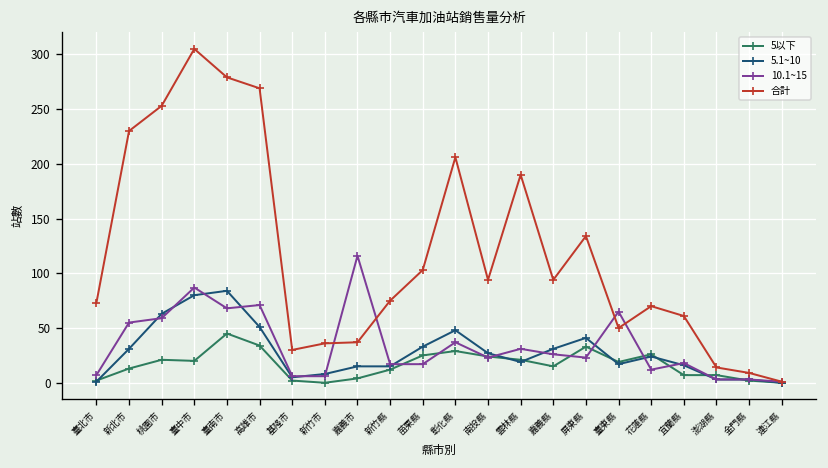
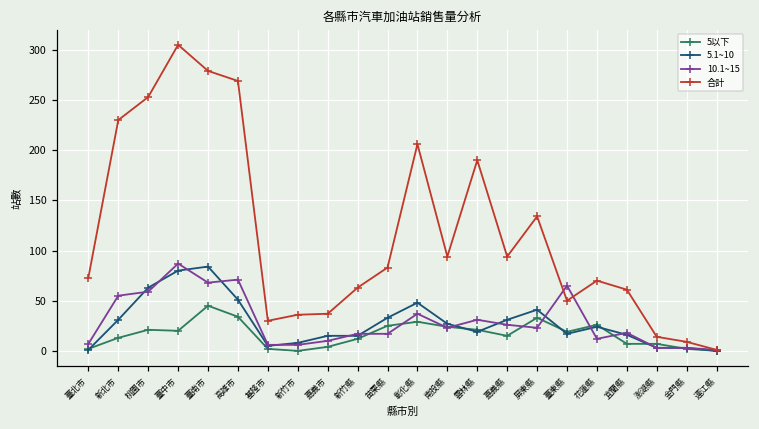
10.1~15, 嘉義市: 120 -> 10
合計, 新竹縣: 80 -> 60
合計, 苗栗縣: 100 -> 80
